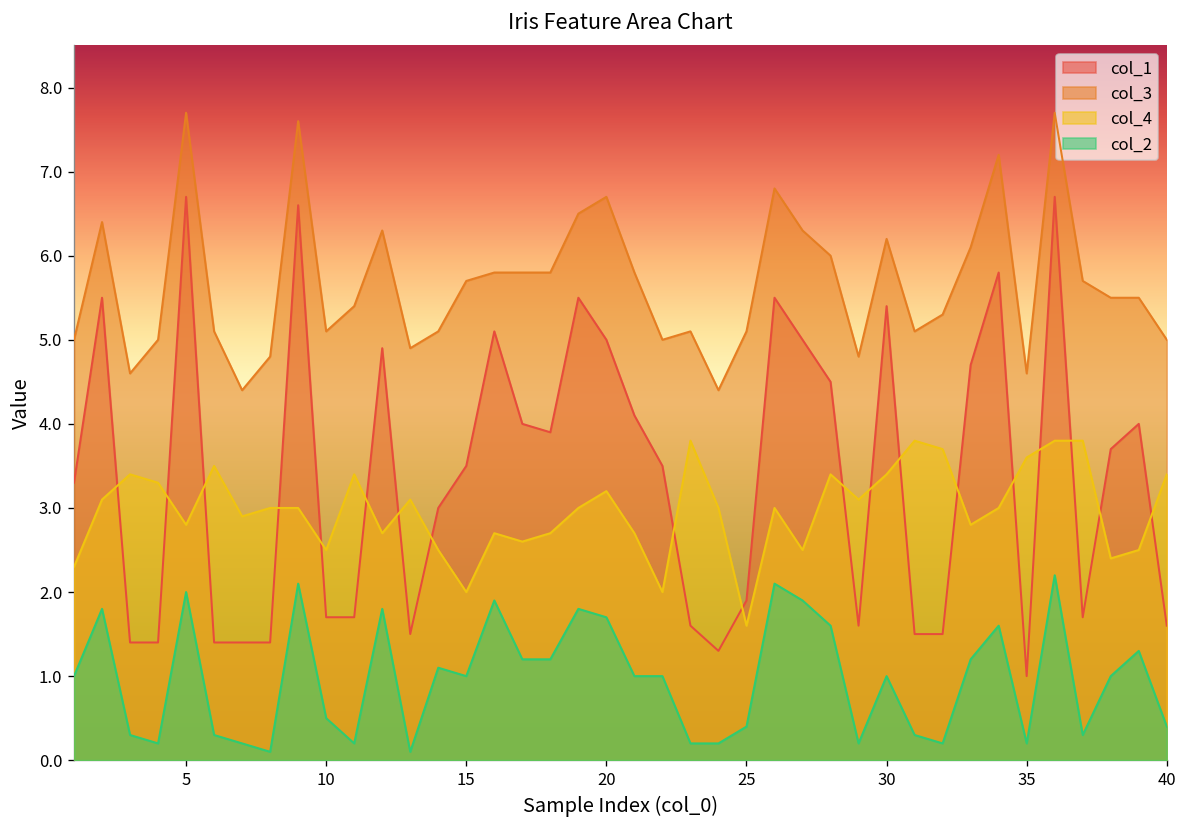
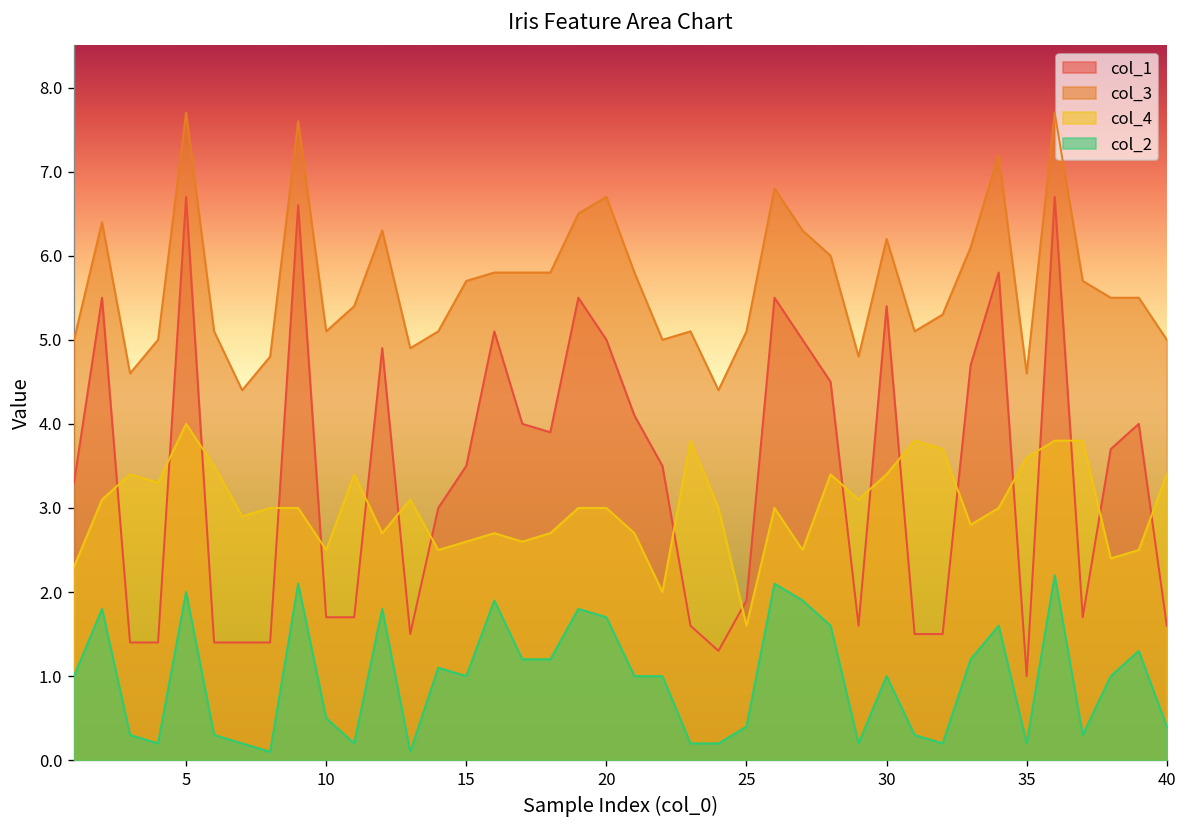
col_4, 5: 2.8 -> 4.0
col_4, 15: 2.0 -> 2.6
col_4, 20: 3.2 -> 3.0
